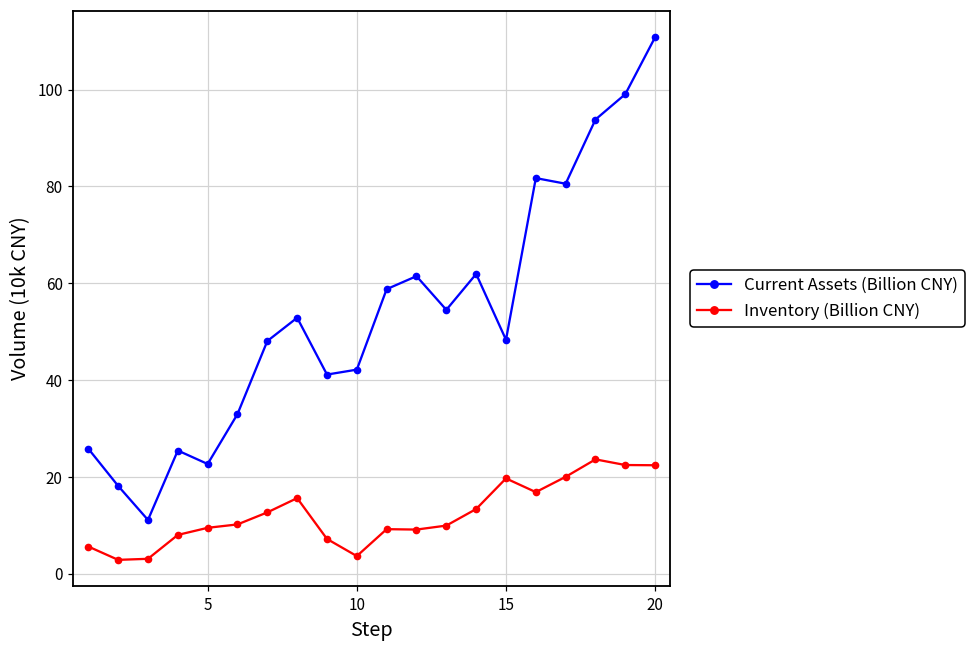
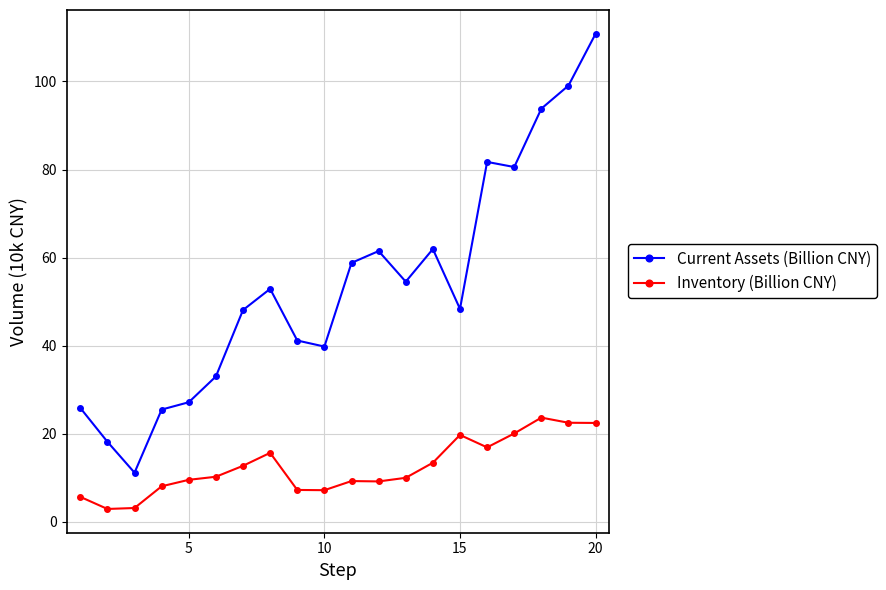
Current Assets (Billion CNY), 5: 23 -> 27
Current Assets (Billion CNY), 10: 42 -> 40
Inventory (Billion CNY), 10: 4 -> 7
